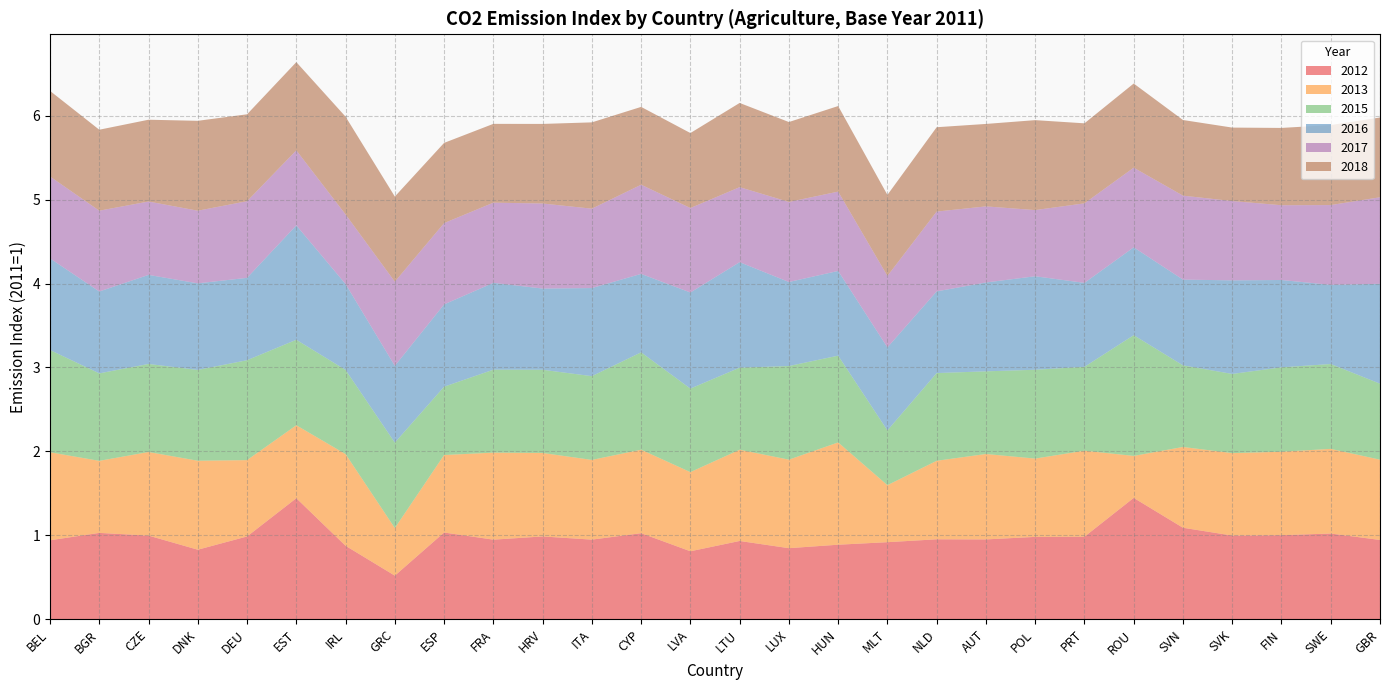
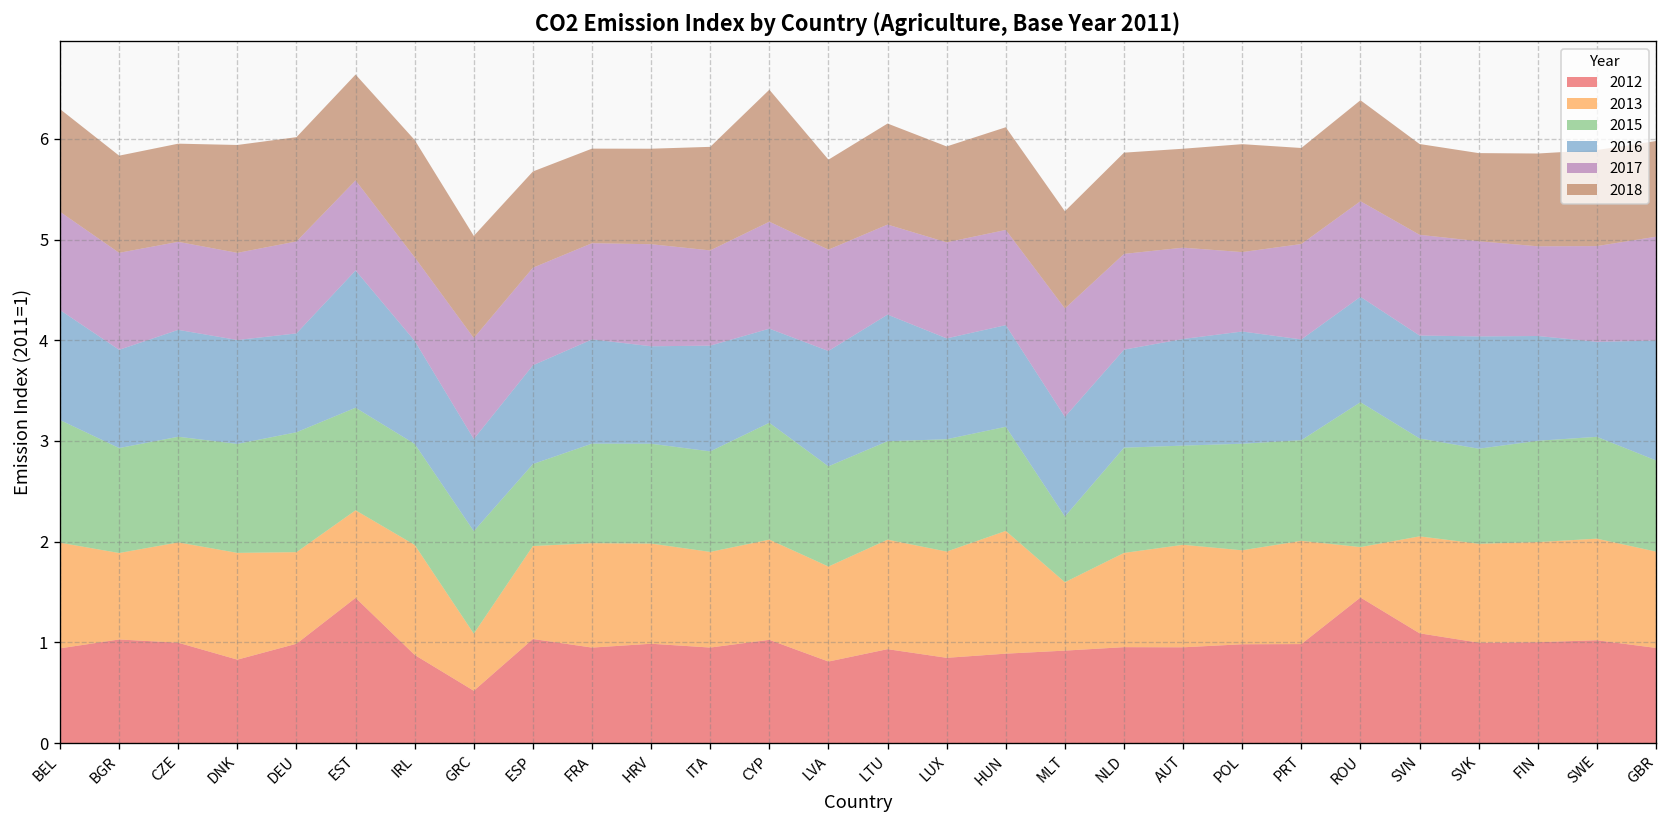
2018, CYP: 0.9 -> 1.3
2017, MLT: 0.9 -> 1.1
